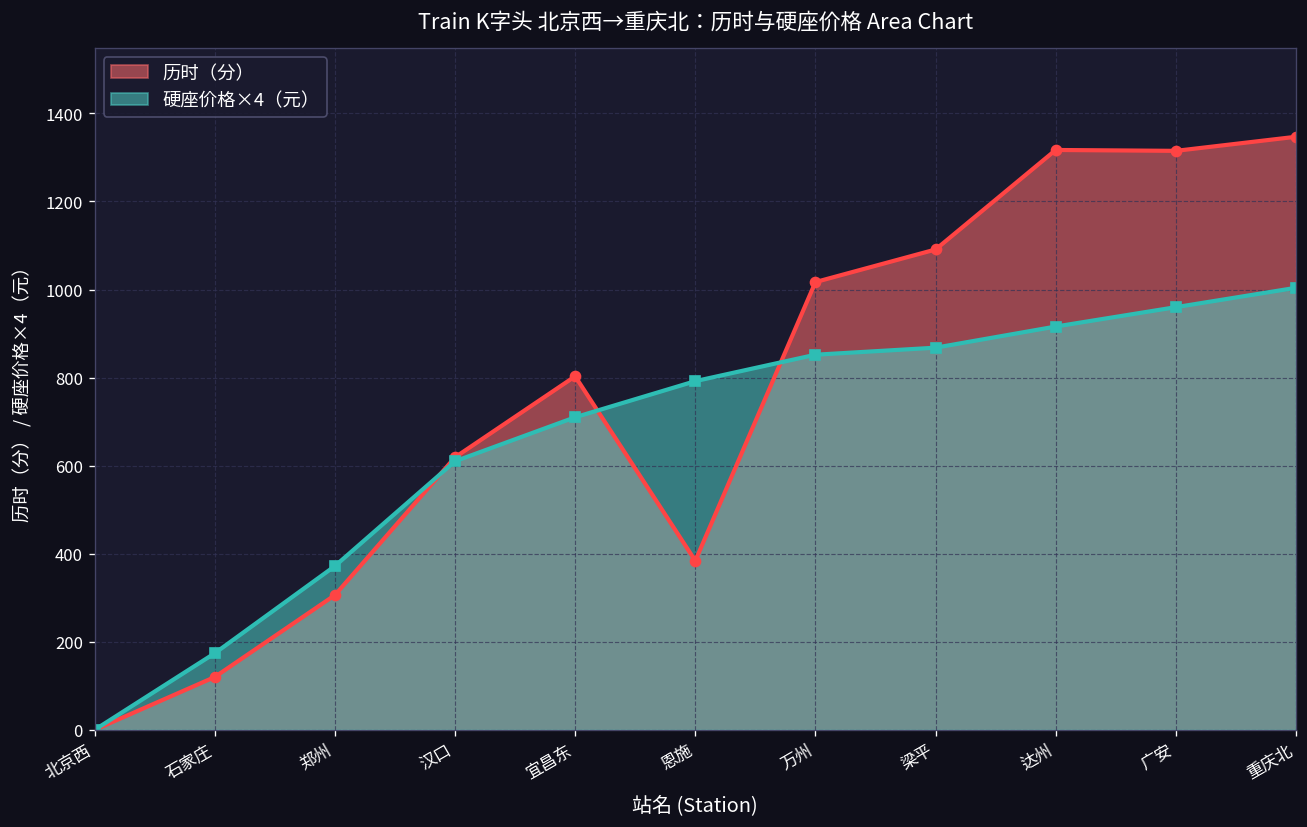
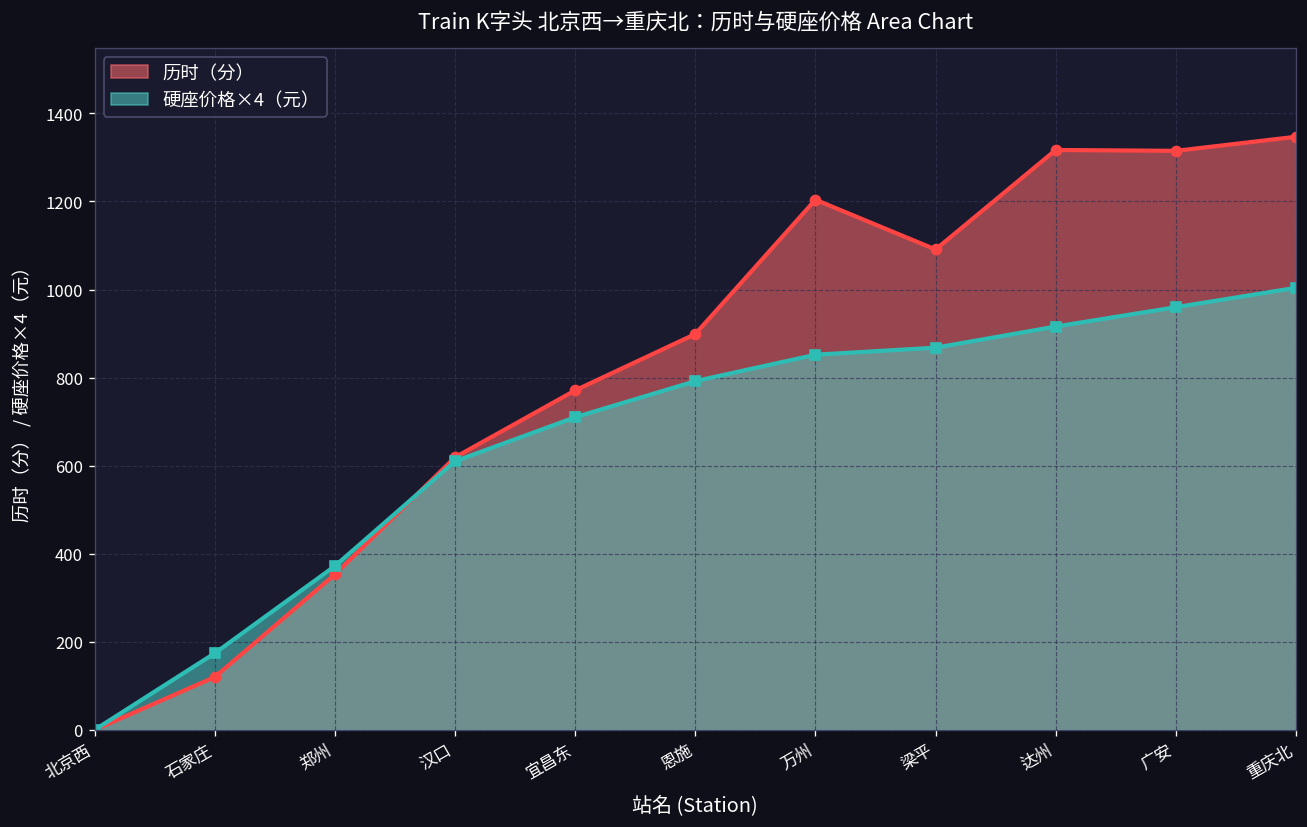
历时（分）, 郑州: 310 -> 350
历时（分）, 宜昌东: 800 -> 770
历时（分）, 恩施: 380 -> 900
历时（分）, 万州: 1020 -> 1200
